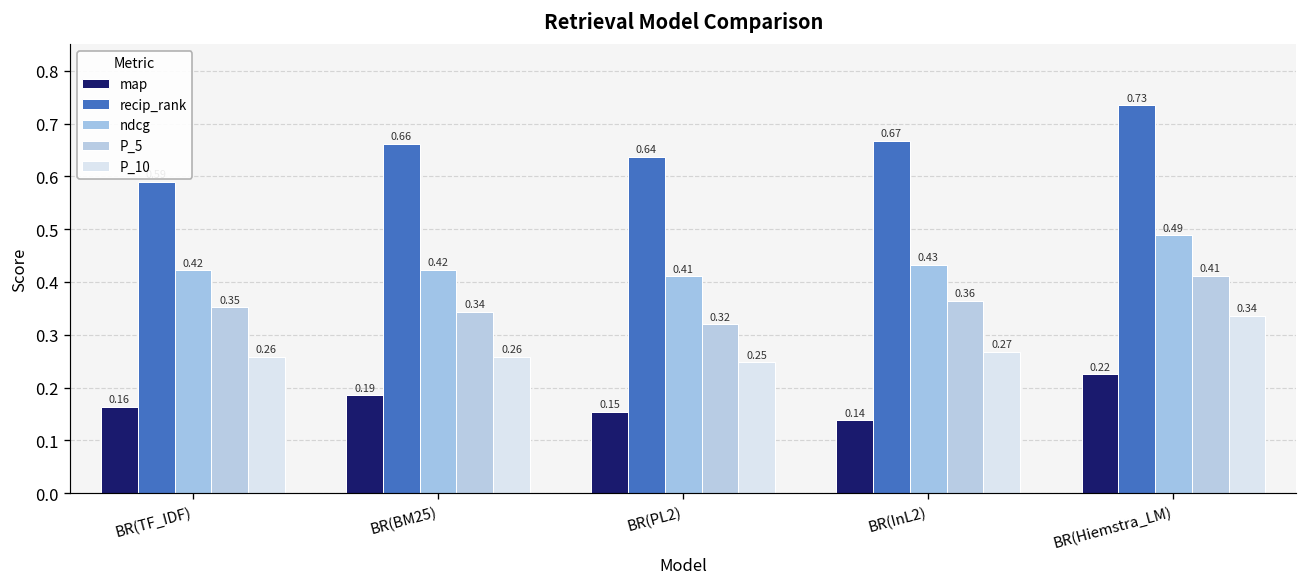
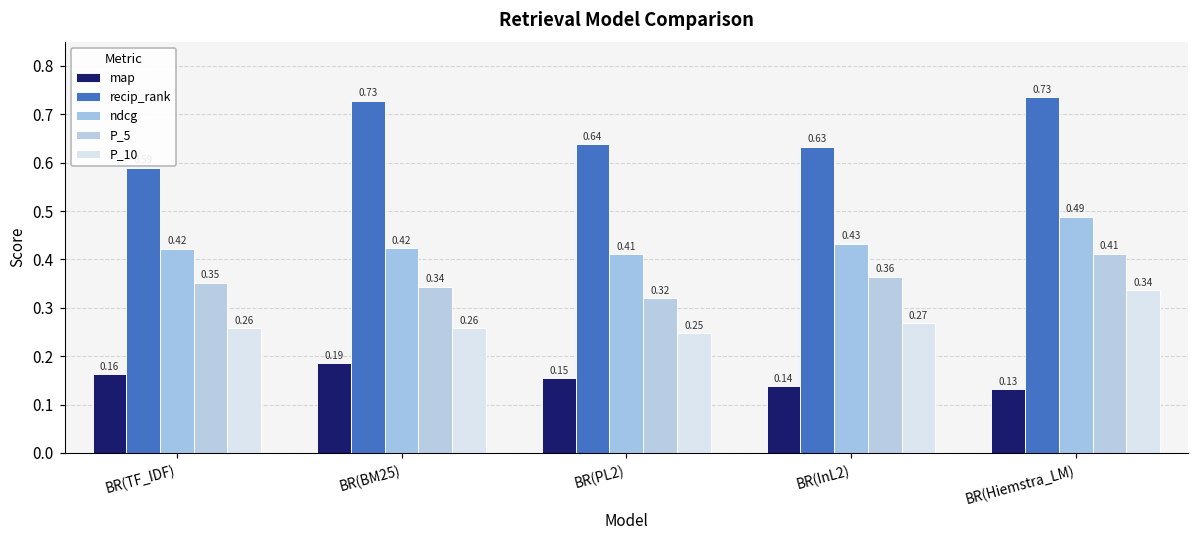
recip_rank, BR(BM25): 0.66 -> 0.73
recip_rank, BR(InL2): 0.67 -> 0.63
map, BR(Hiemstra_LM): 0.22 -> 0.13
